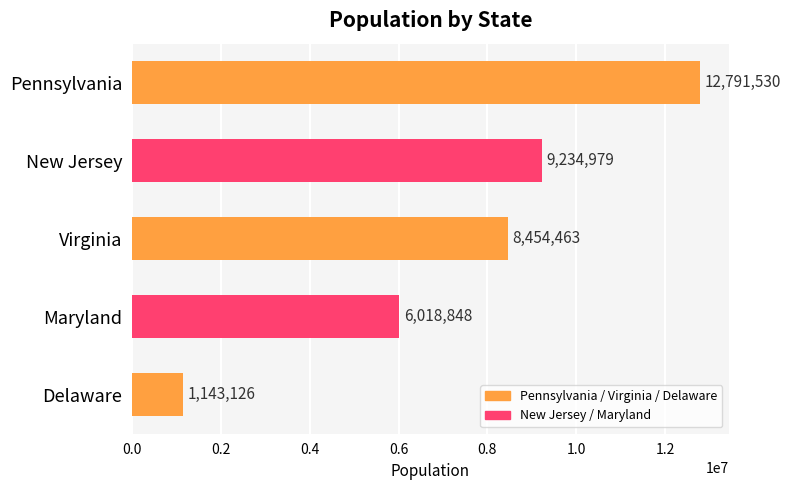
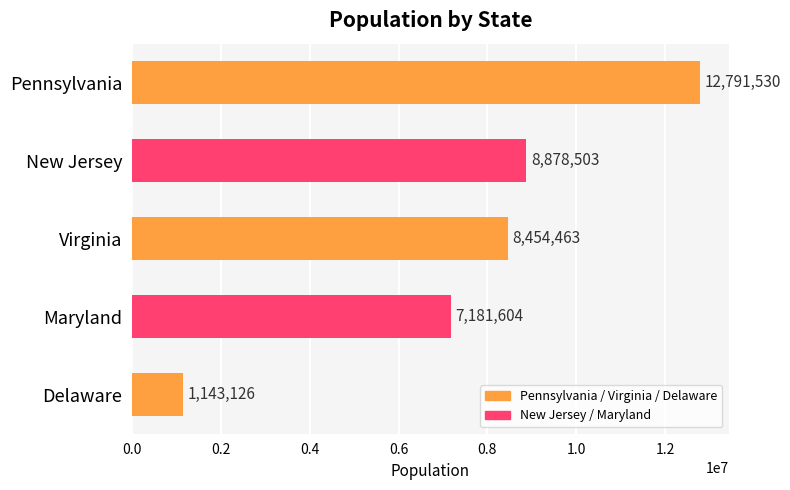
New Jersey: 9,234,979 -> 8,878,503
Maryland: 6,018,848 -> 7,181,604
